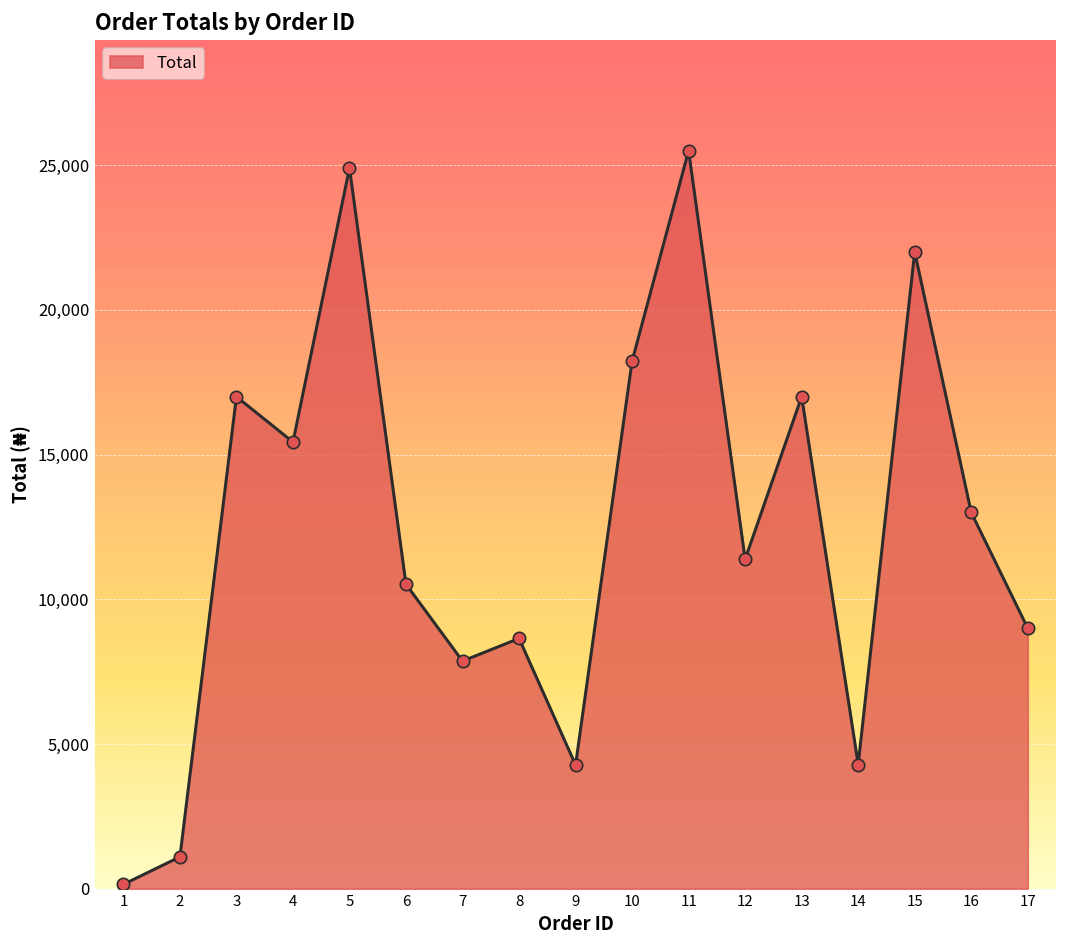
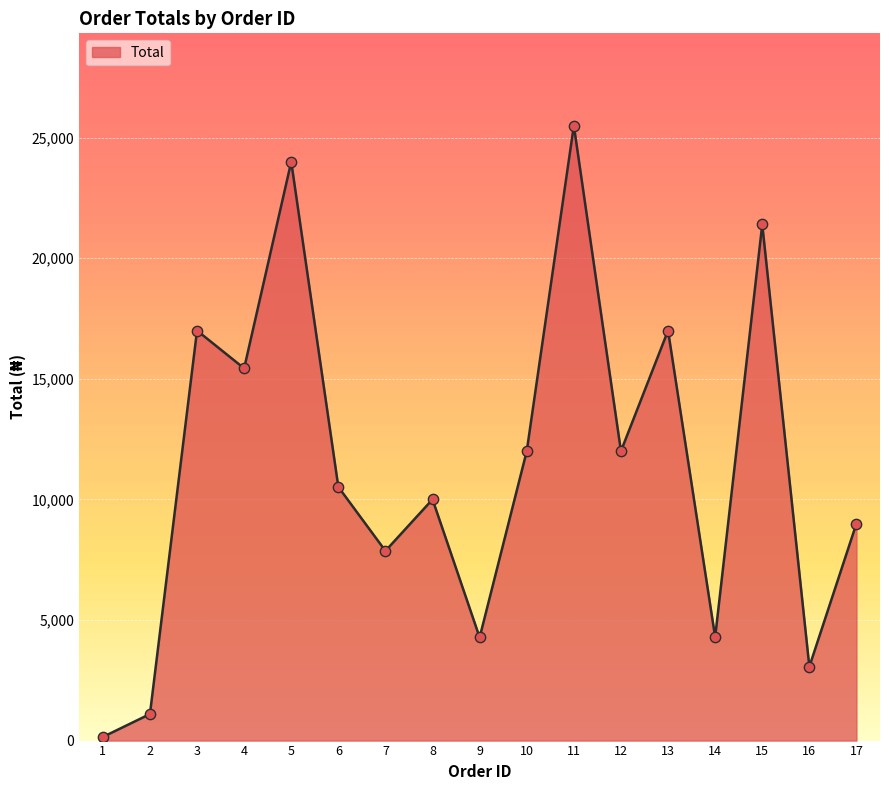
5: 24,900 -> 24,000
8: 8,600 -> 10,000
10: 18,200 -> 12,000
12: 11,400 -> 12,000
15: 22,000 -> 21,400
16: 13,000 -> 3,100
